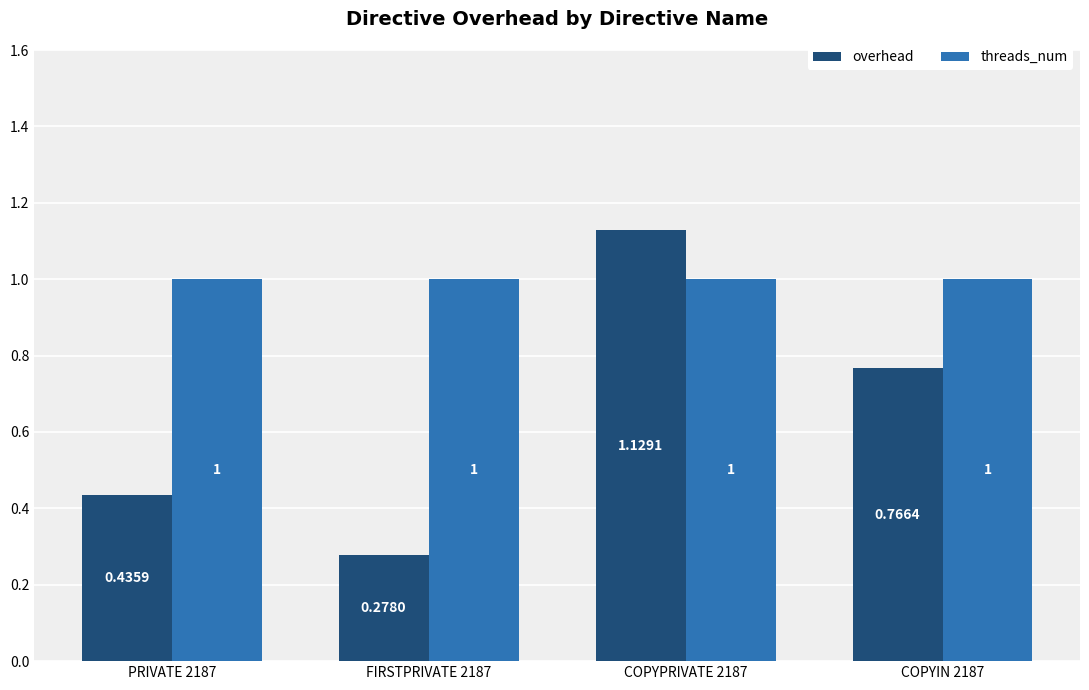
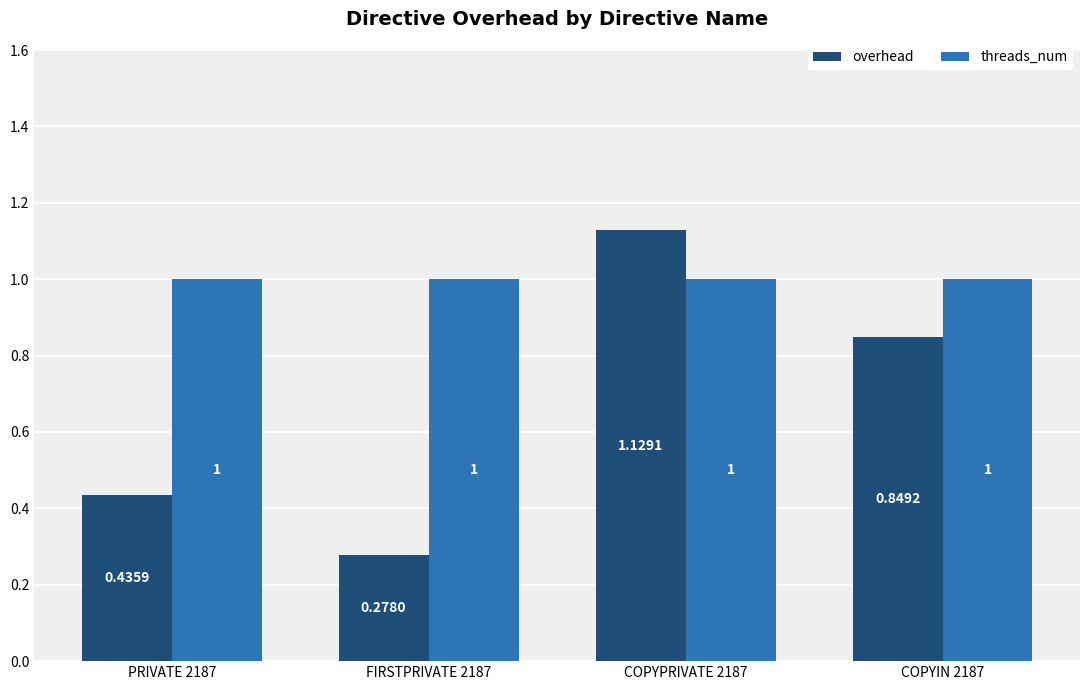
overhead, COPYIN 2187: 0.7664 -> 0.8492
